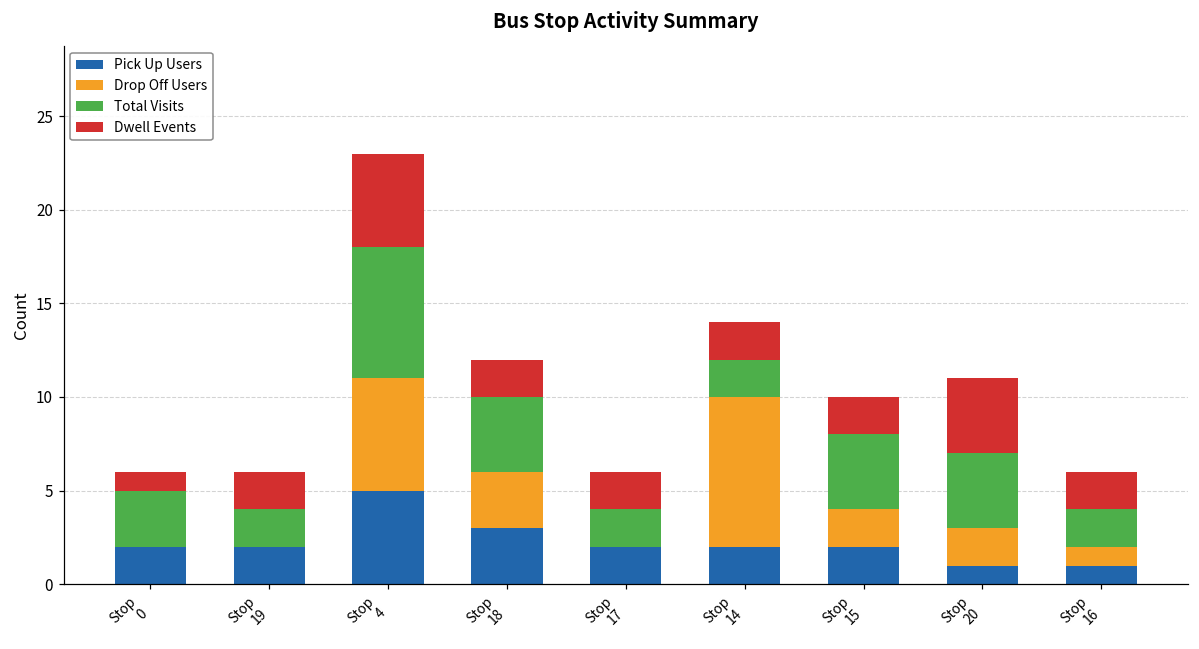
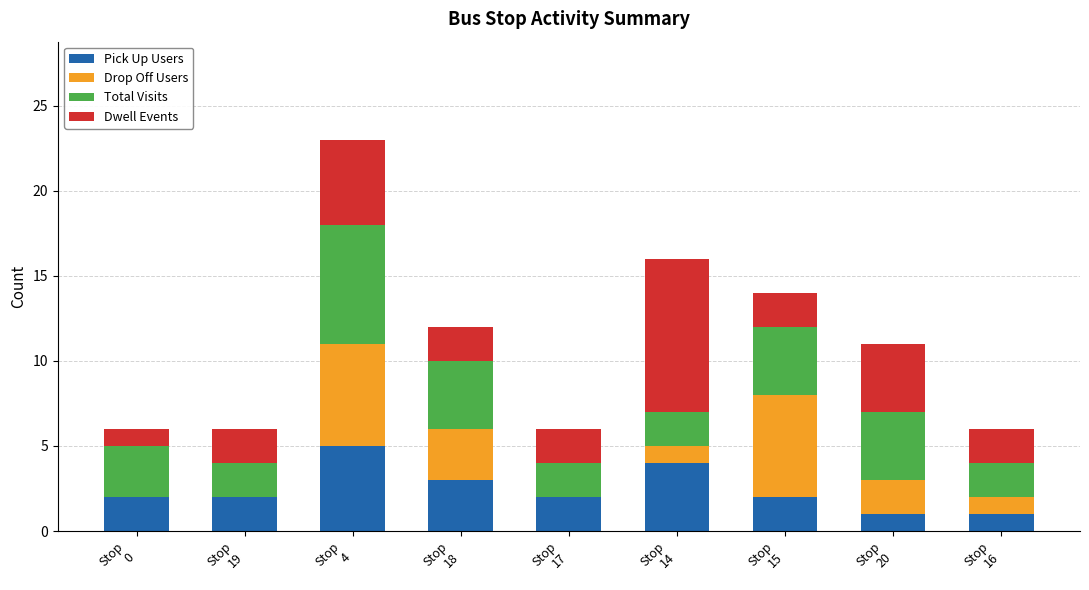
Pick Up Users, Stop 14: 2 -> 4
Drop Off Users, Stop 14: 8 -> 1
Dwell Events, Stop 14: 2 -> 9
Drop Off Users, Stop 15: 2 -> 6
